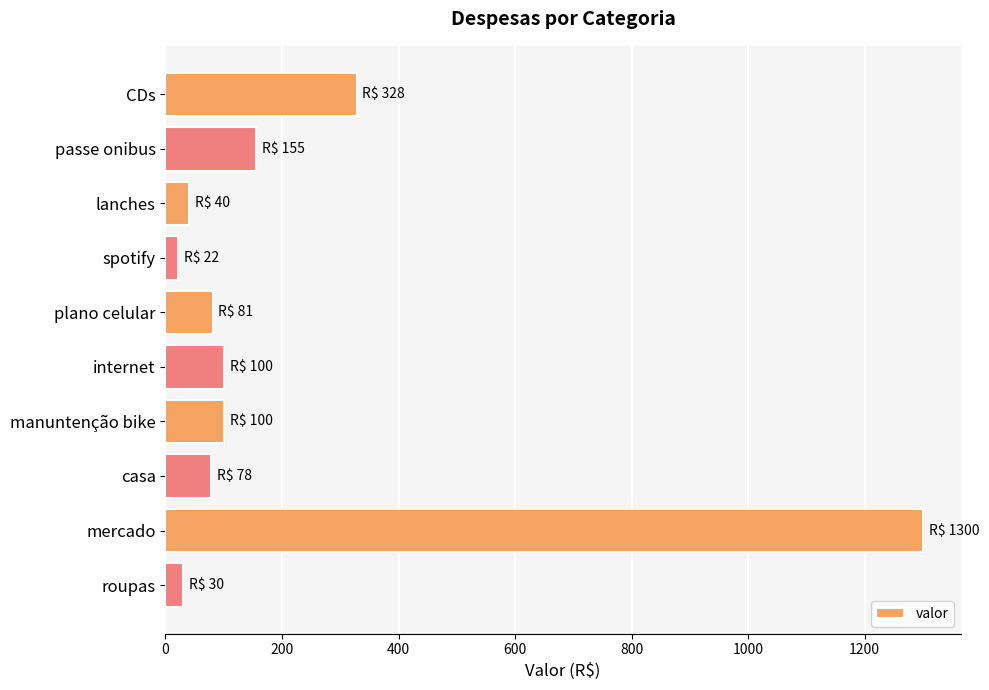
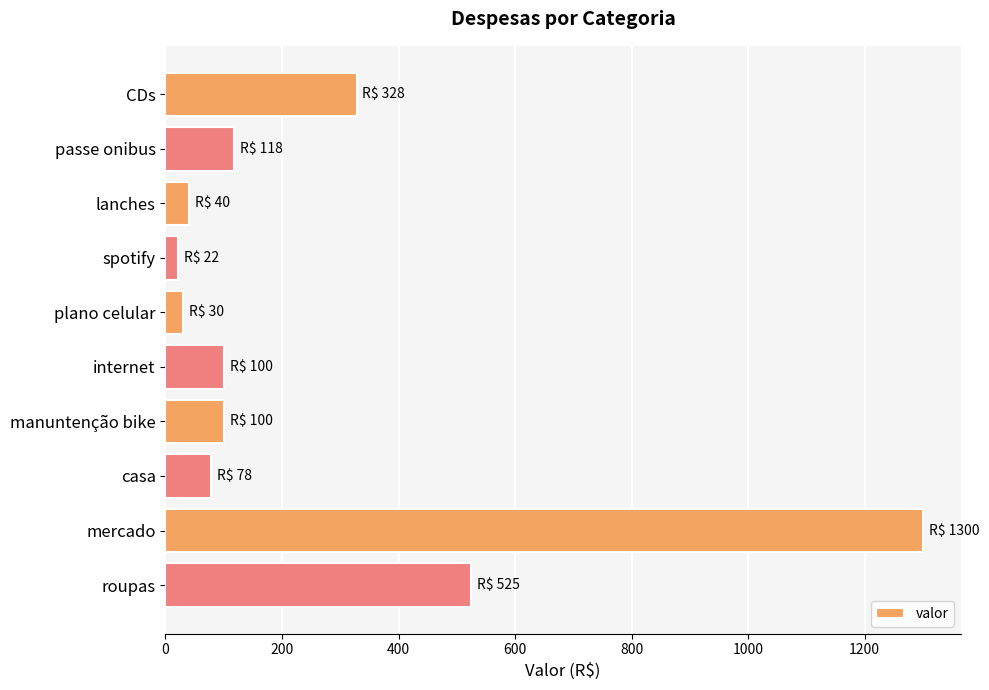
passe onibus: 155 -> 118
plano celular: 81 -> 30
roupas: 30 -> 525
